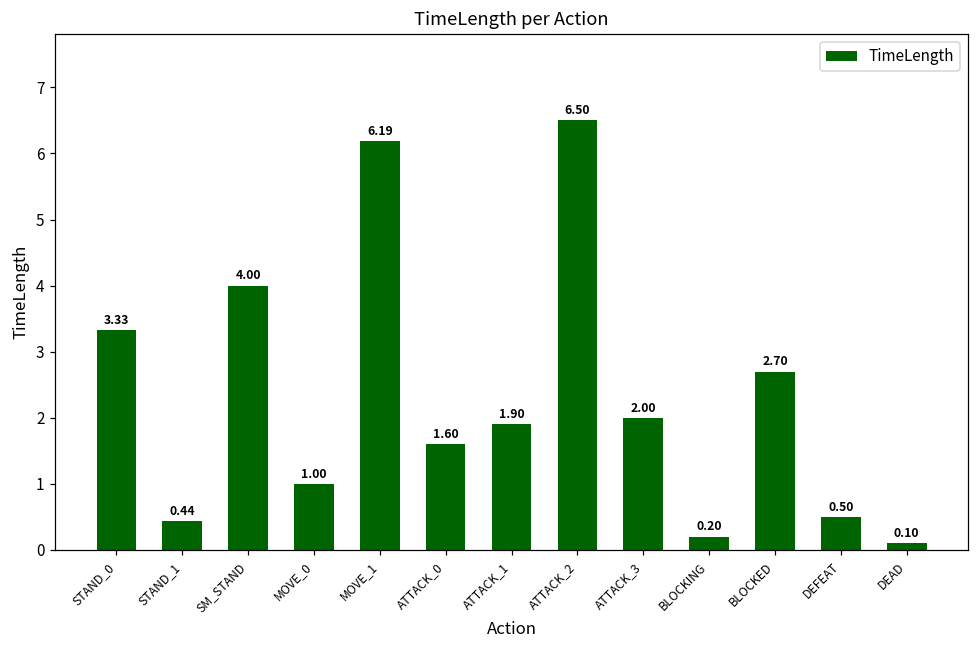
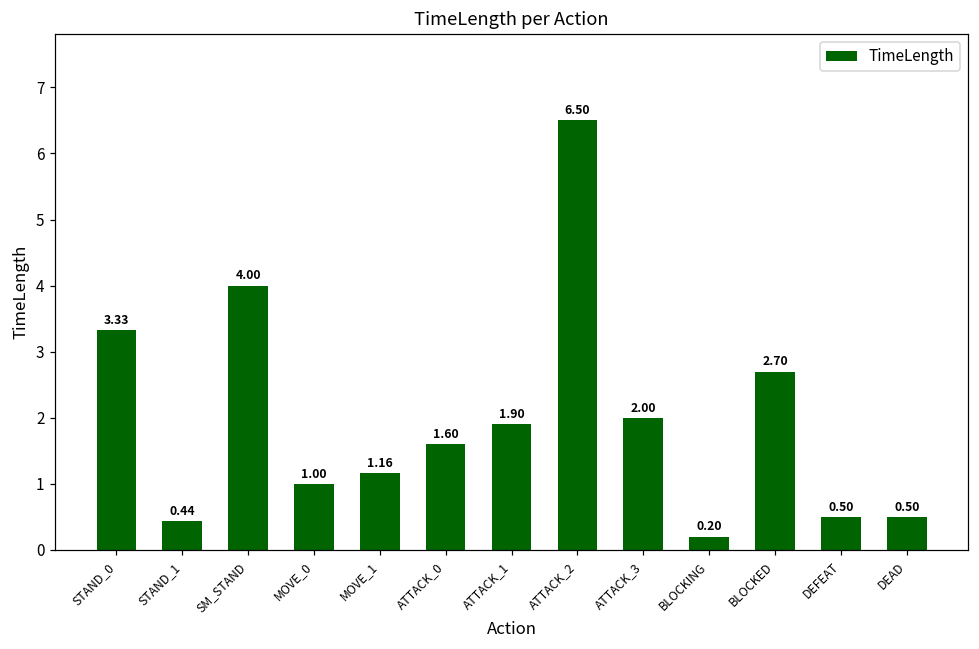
MOVE_1: 6.19 -> 1.16
DEAD: 0.10 -> 0.50
